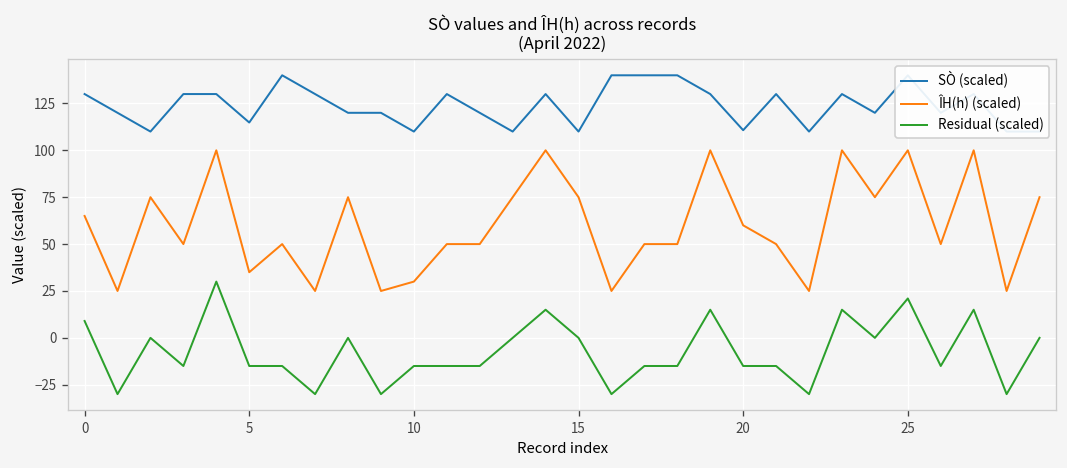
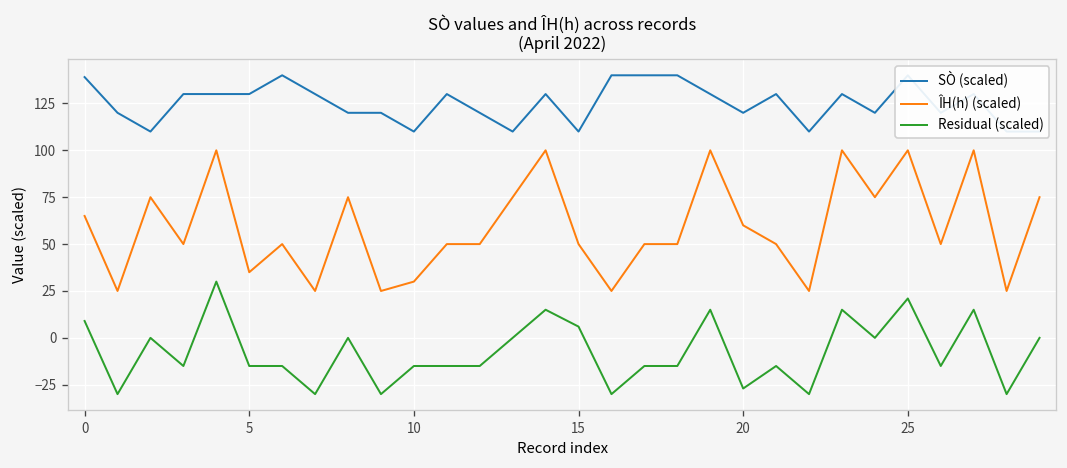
SÒ (scaled), 0: 130 -> 139
SÒ (scaled), 5: 115 -> 130
ÎH(h) (scaled), 15: 75 -> 50
Residual (scaled), 15: 0 -> 6
SÒ (scaled), 20: 111 -> 120
Residual (scaled), 20: -15 -> -27
